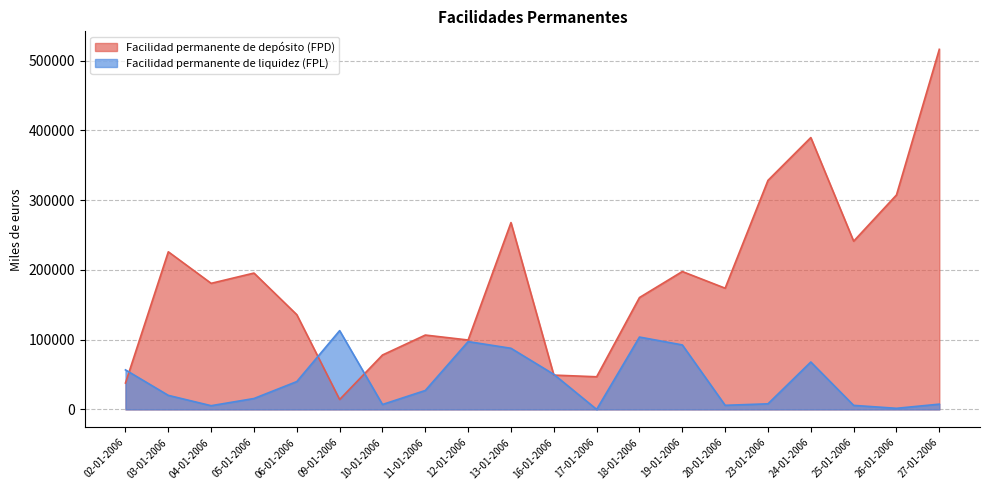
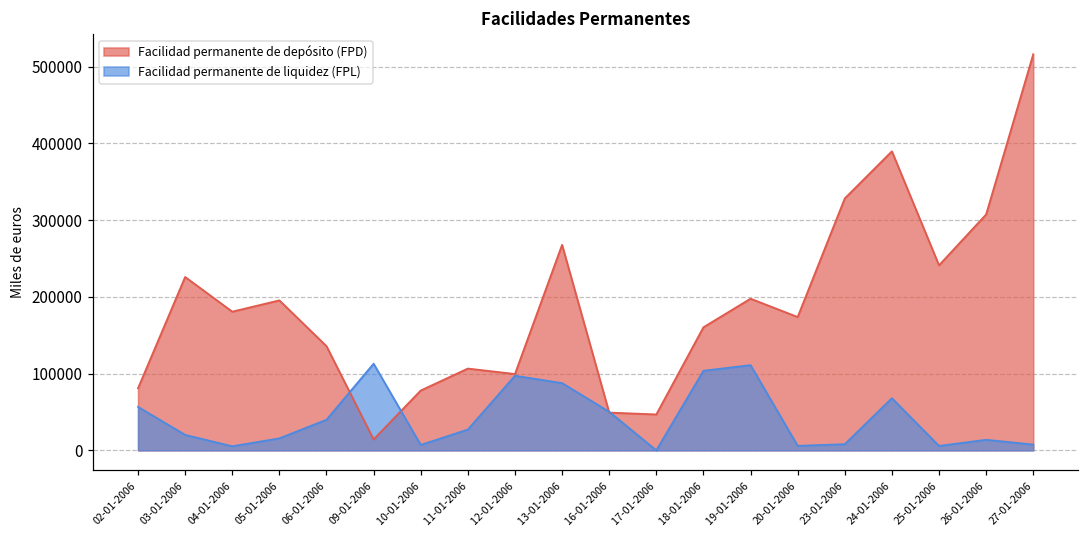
Facilidad permanente de depósito (FPD), 02-01-2006: 40000 -> 80000
Facilidad permanente de liquidez (FPL), 19-01-2006: 90000 -> 110000
Facilidad permanente de liquidez (FPL), 26-01-2006: 0 -> 10000
